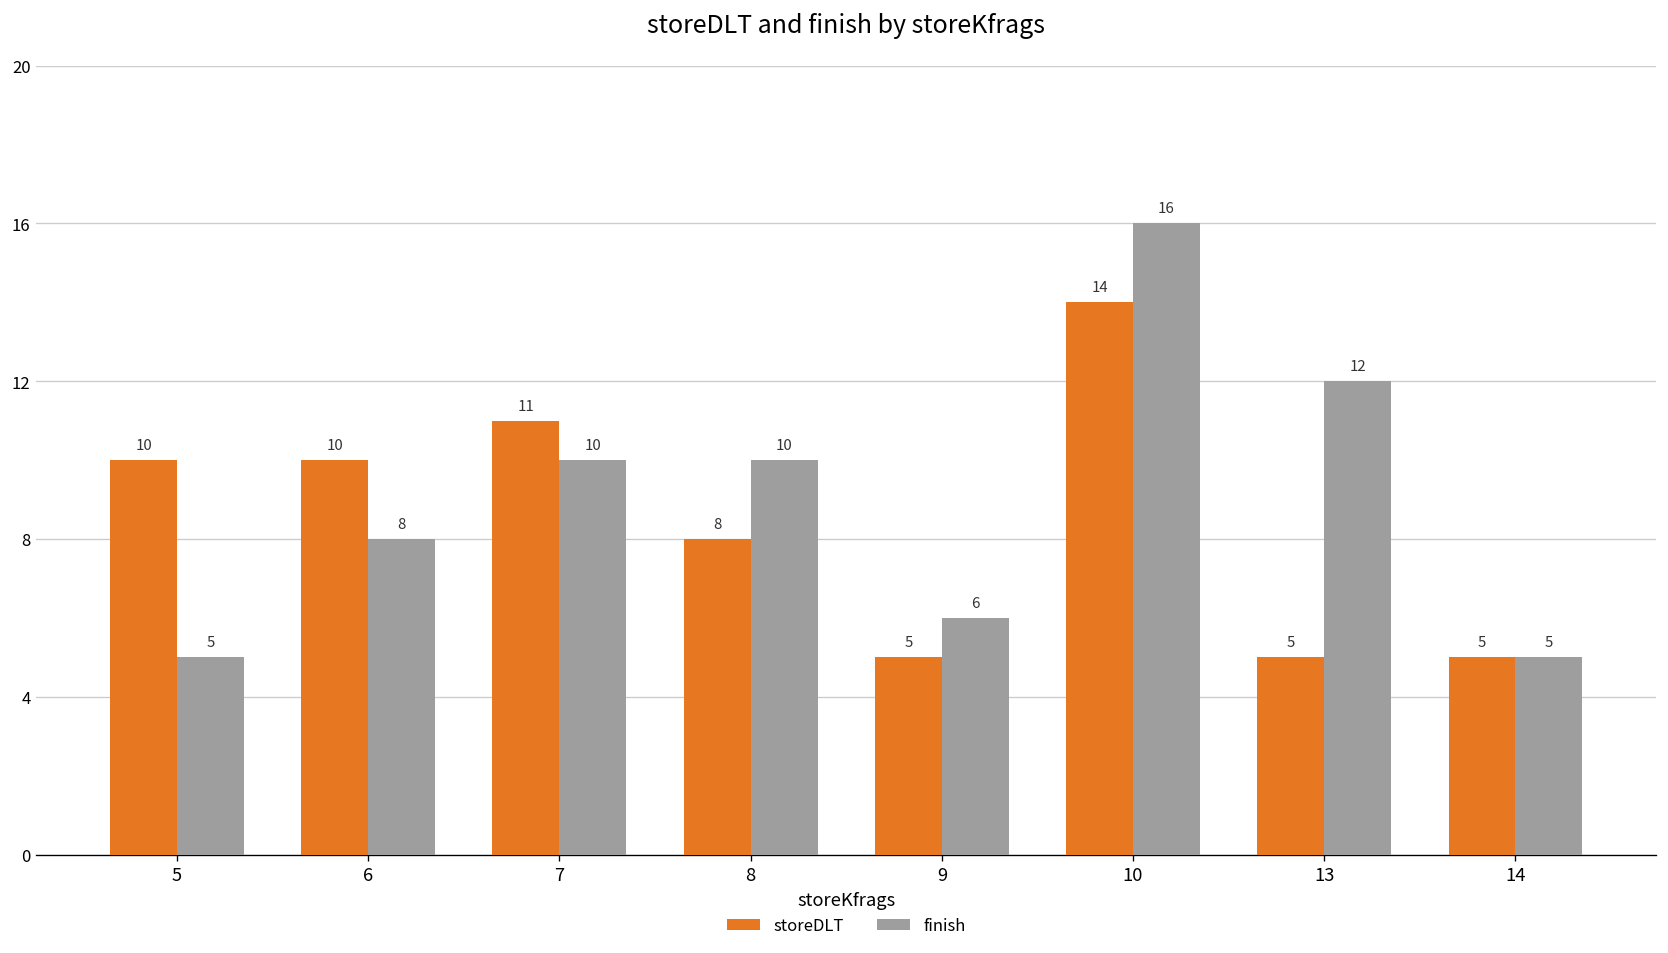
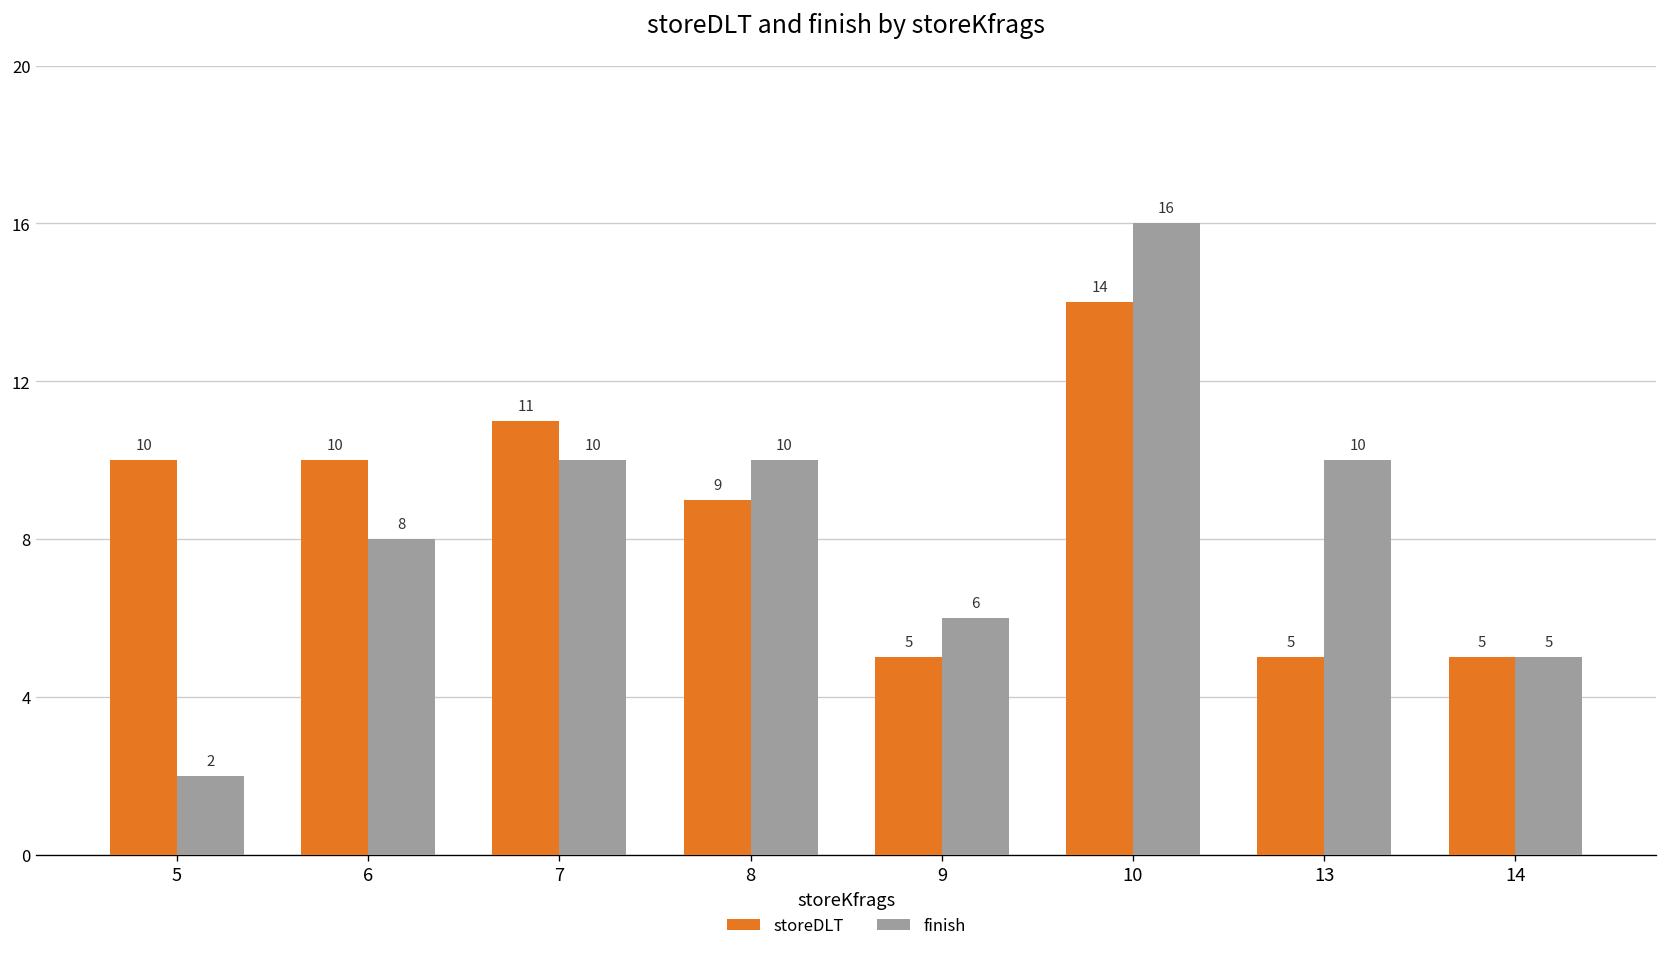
finish, 5: 5 -> 2
storeDLT, 8: 8 -> 9
finish, 13: 12 -> 10
